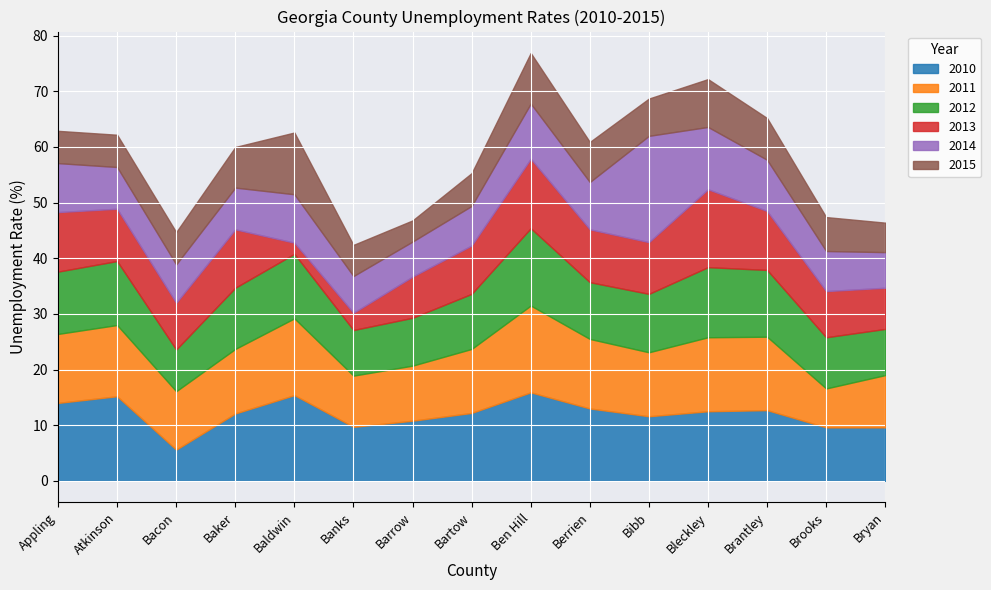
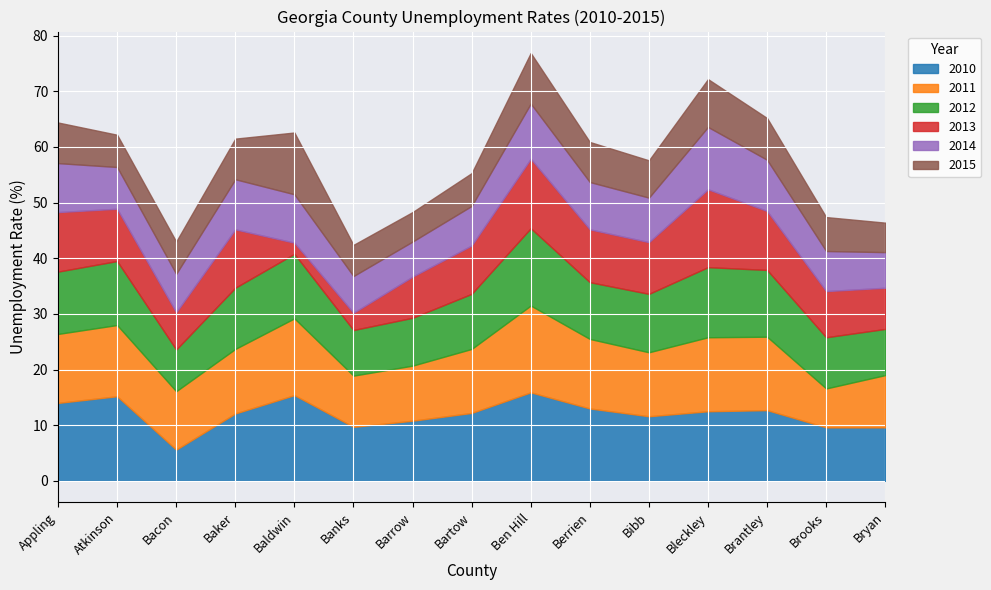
2015, Appling: 6 -> 7
2013, Bacon: 8 -> 7
2014, Baker: 8 -> 9
2015, Barrow: 4 -> 5
2014, Bibb: 19 -> 8
